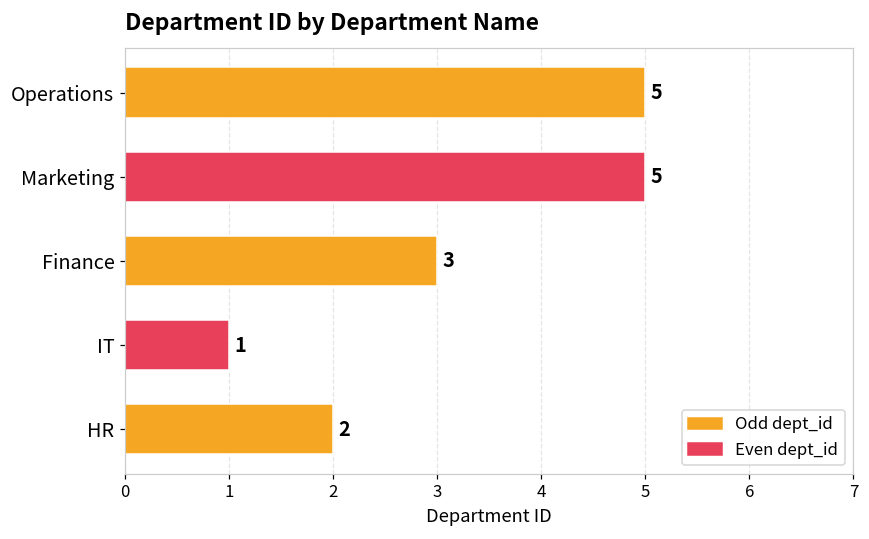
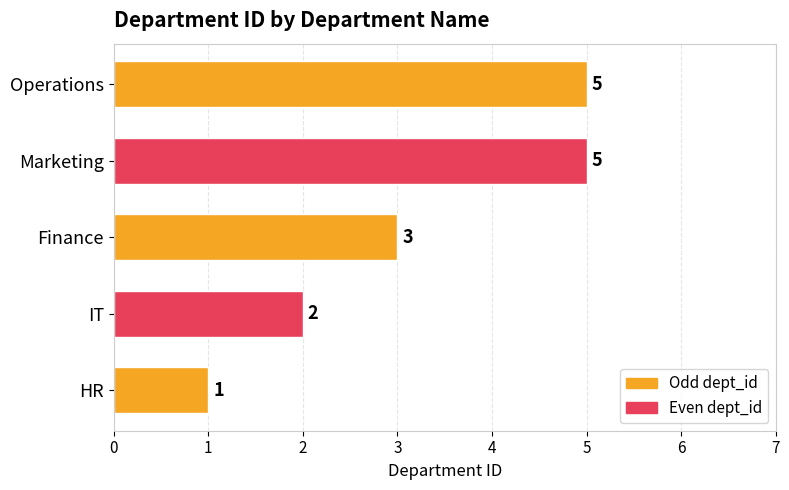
IT: 1 -> 2
HR: 2 -> 1
